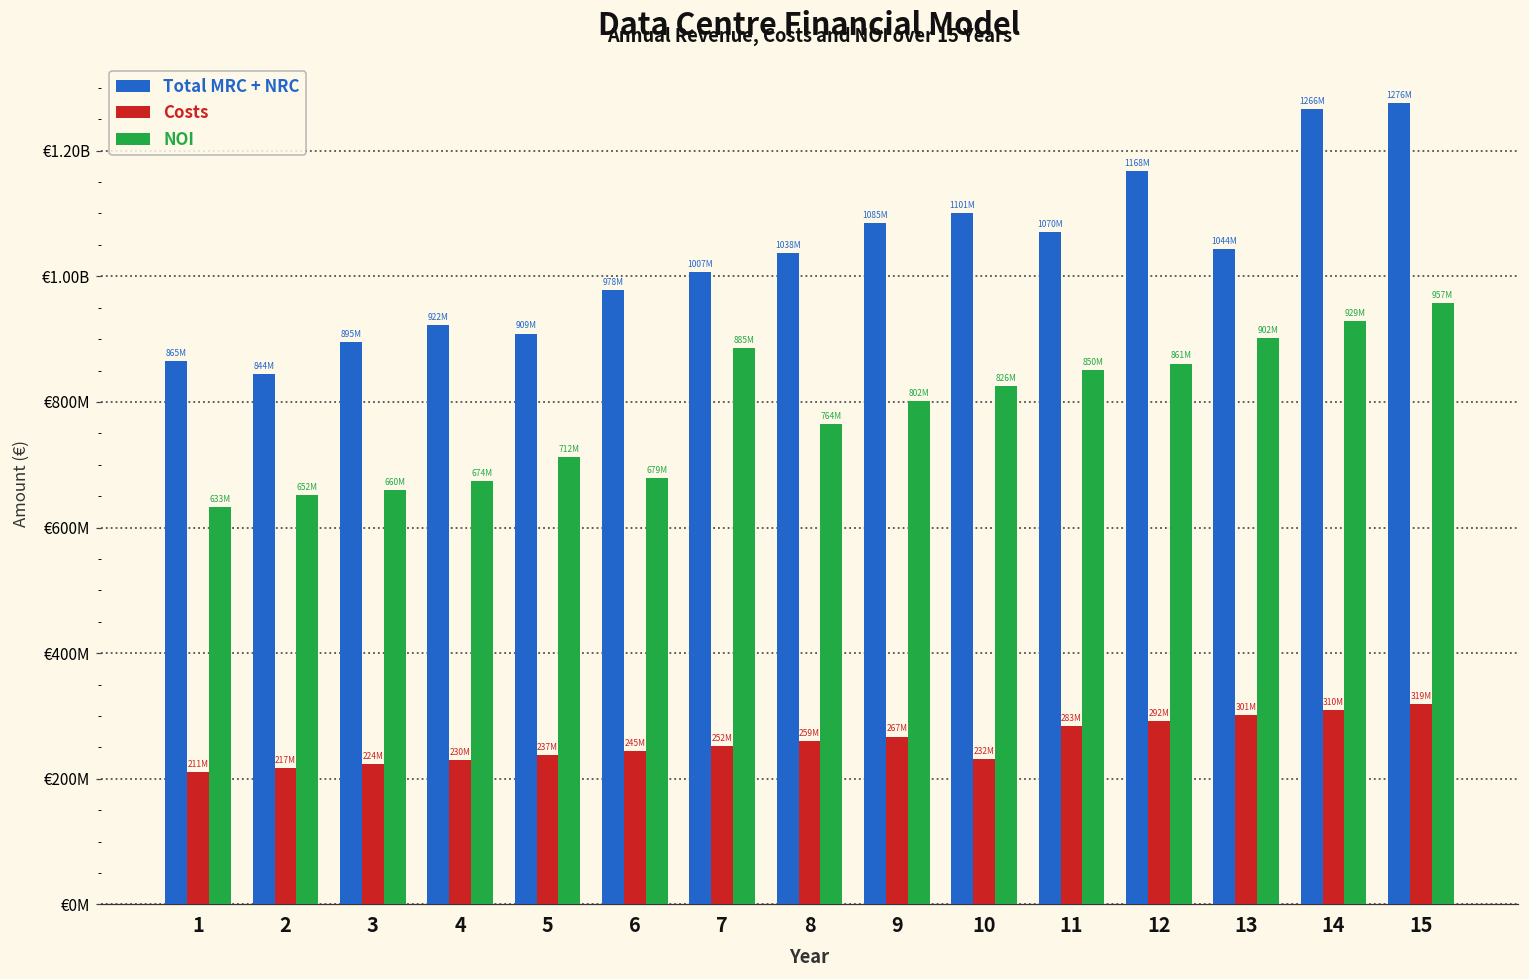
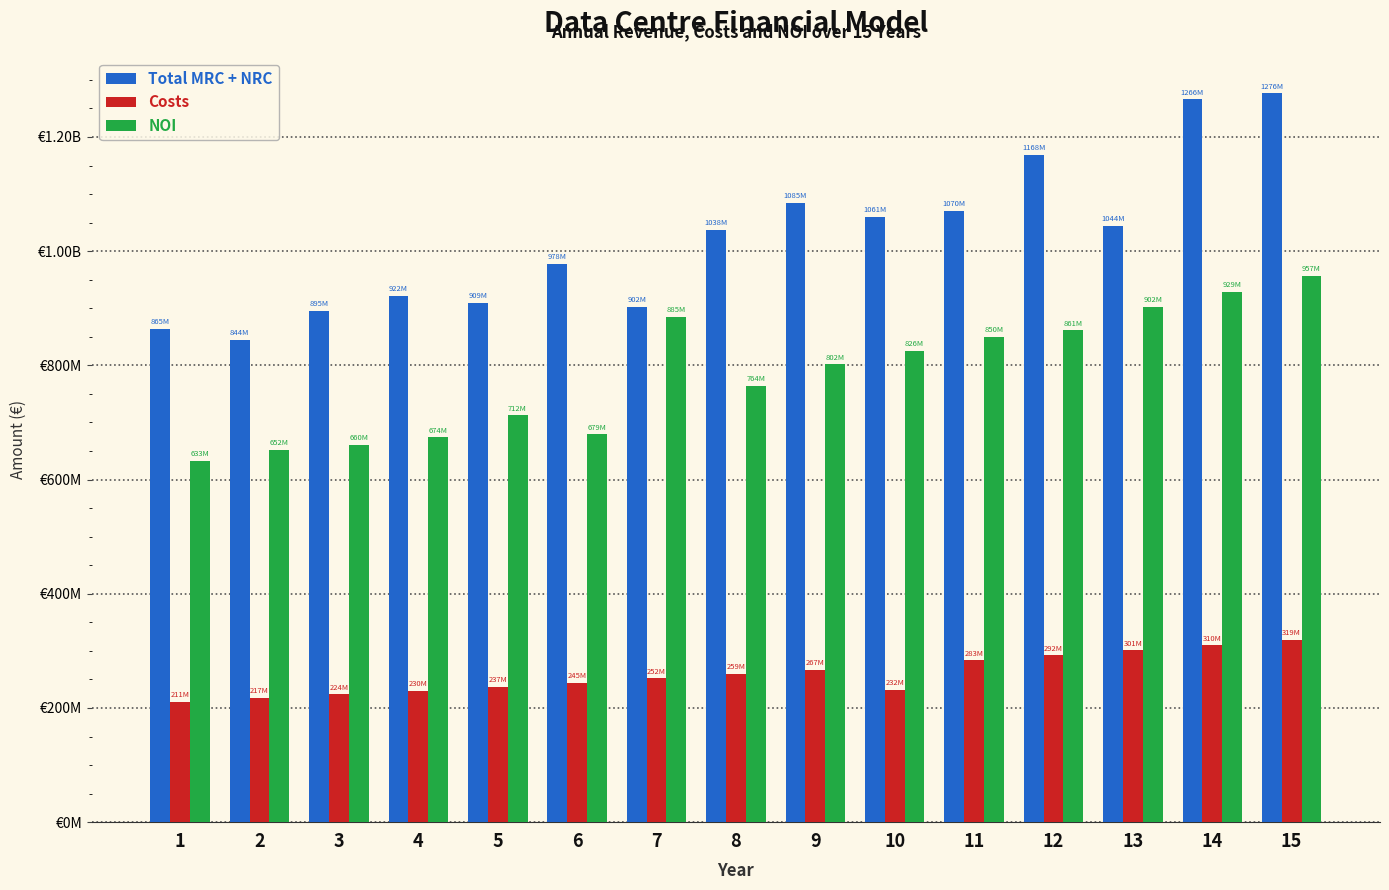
Total MRC + NRC, 7: 1007M -> 902M
Total MRC + NRC, 10: 1101M -> 1061M
